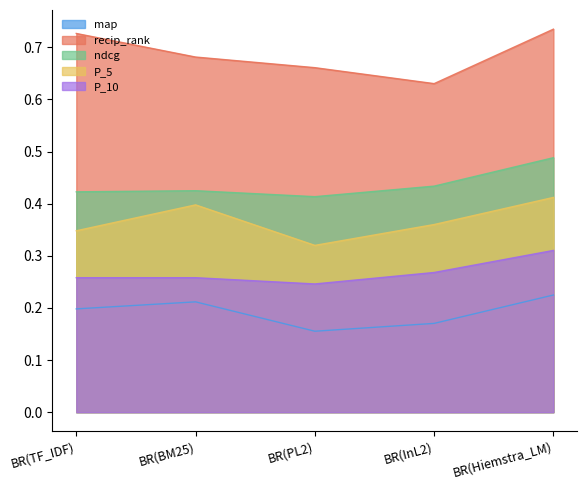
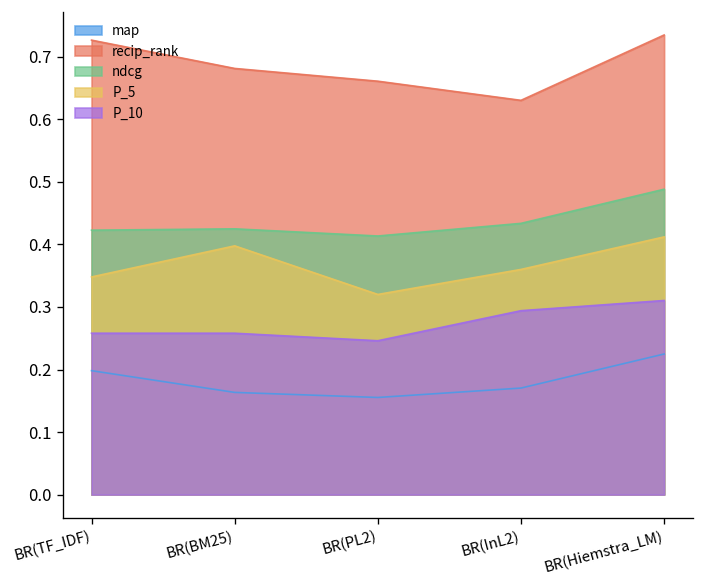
map, BR(BM25): 0.21 -> 0.16
P_10, BR(InL2): 0.27 -> 0.29
